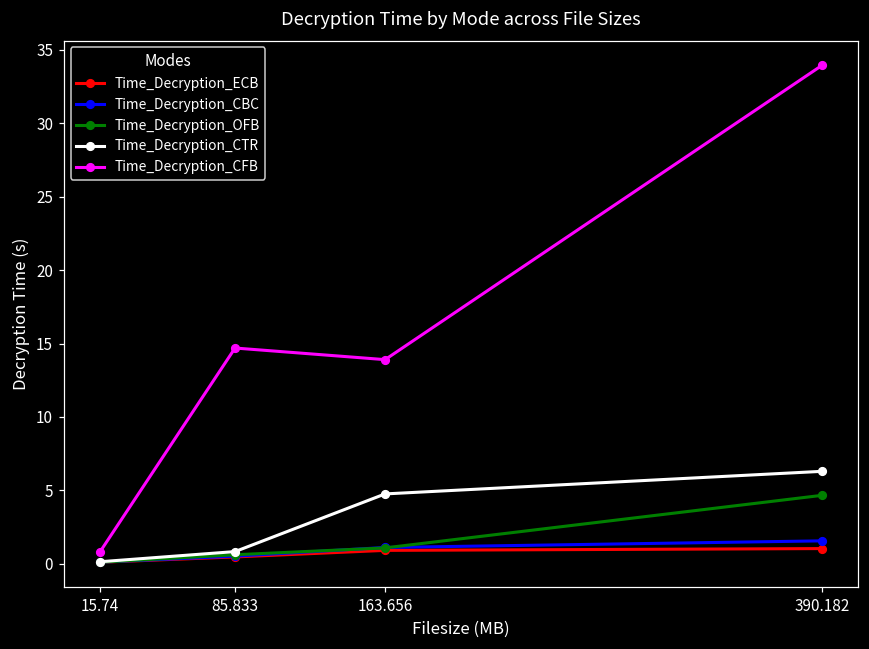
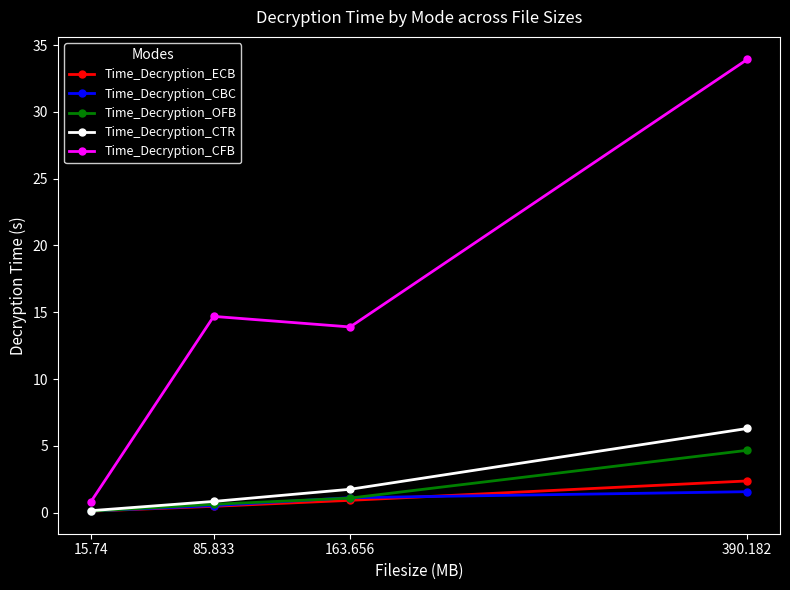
Time_Decryption_CTR, 163.656: 4.8 -> 1.8
Time_Decryption_ECB, 390.182: 1.0 -> 2.4
